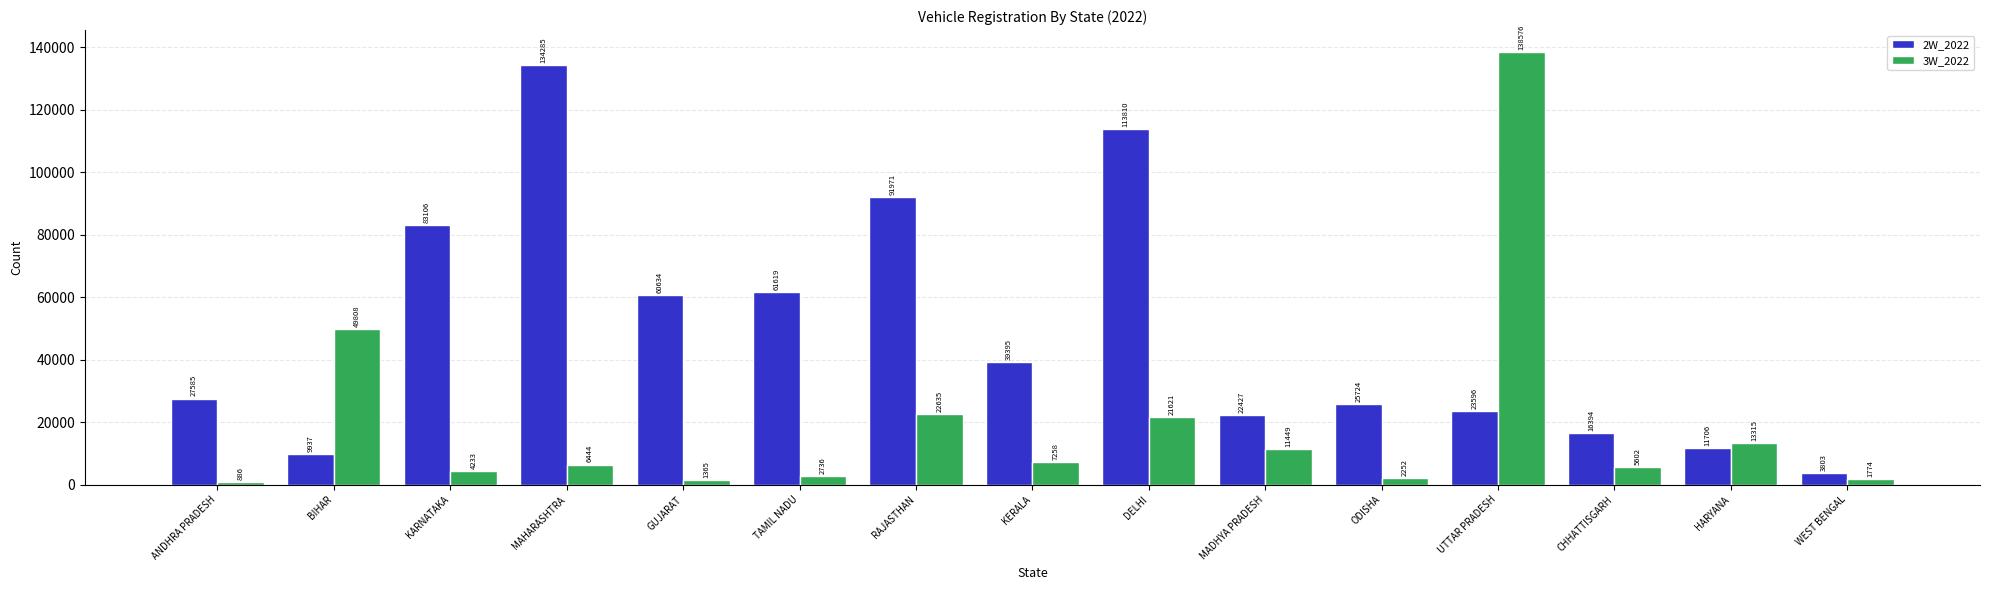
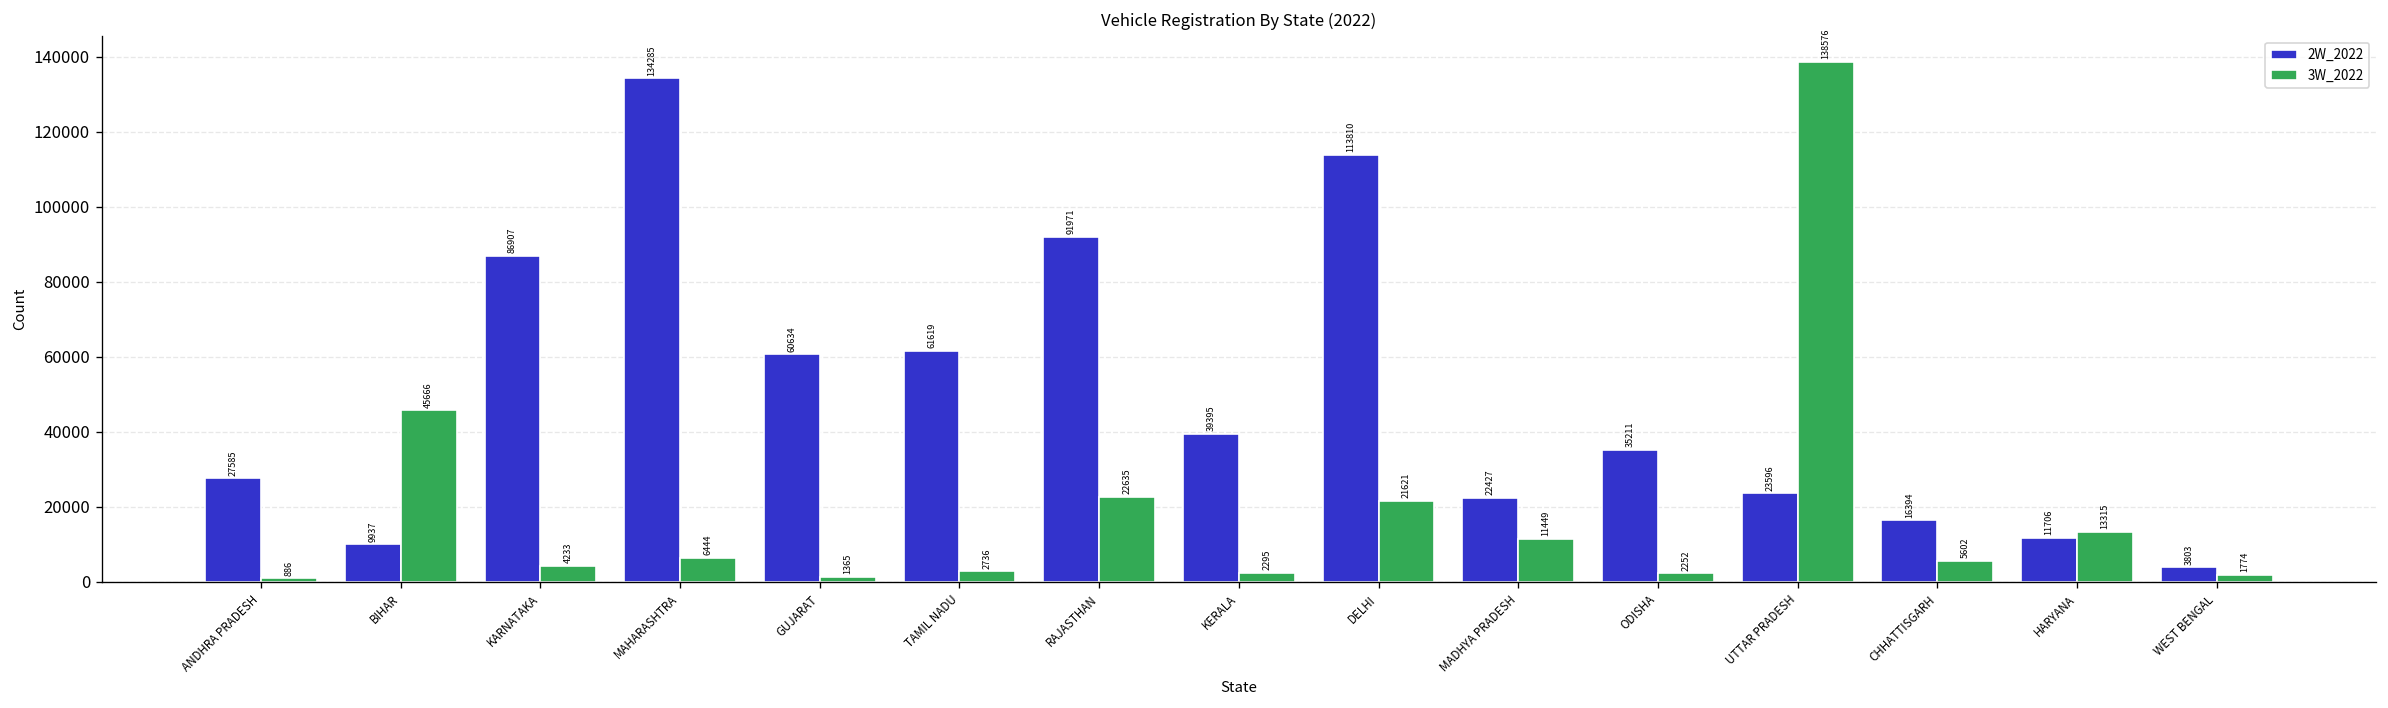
3W_2022, BIHAR: 49808 -> 45666
2W_2022, KARNATAKA: 83106 -> 86907
3W_2022, KERALA: 7258 -> 2295
2W_2022, ODISHA: 25724 -> 35211
